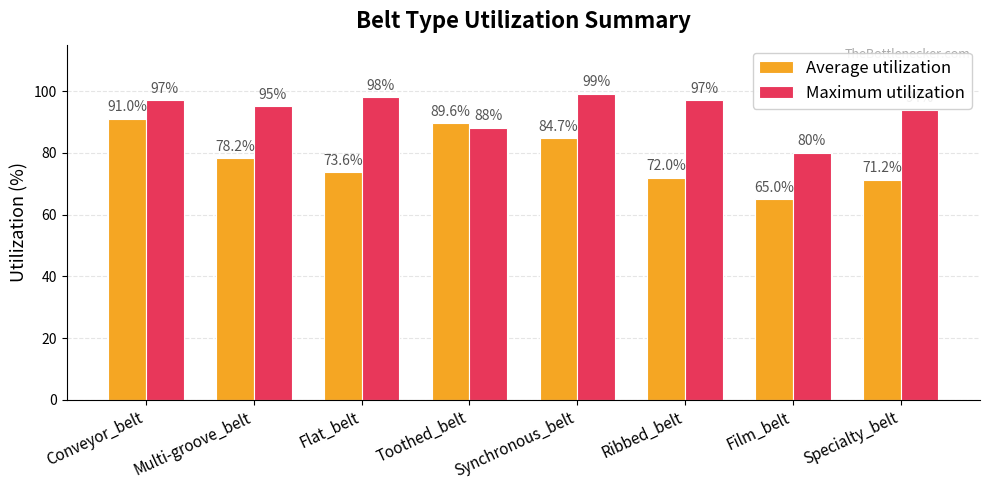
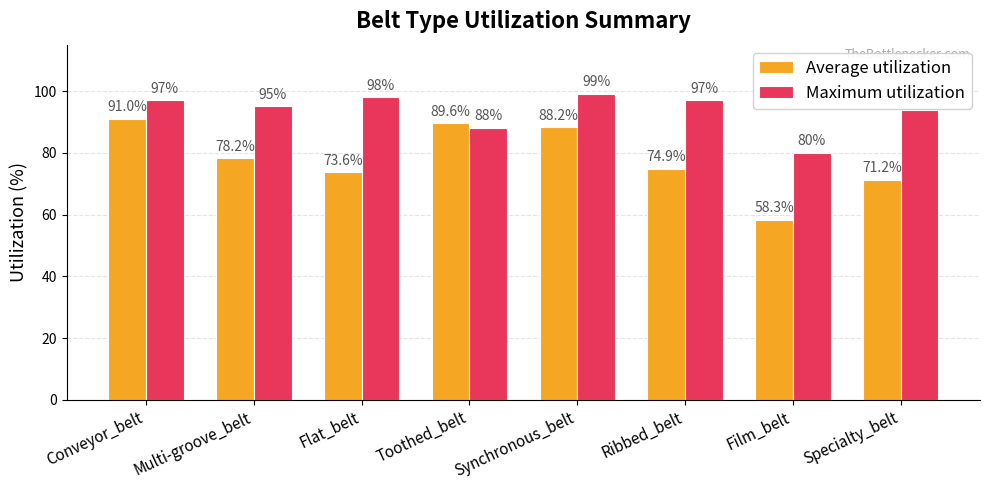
Average utilization, Synchronous_belt: 84.7% -> 88.2%
Average utilization, Ribbed_belt: 72.0% -> 74.9%
Average utilization, Film_belt: 65.0% -> 58.3%
